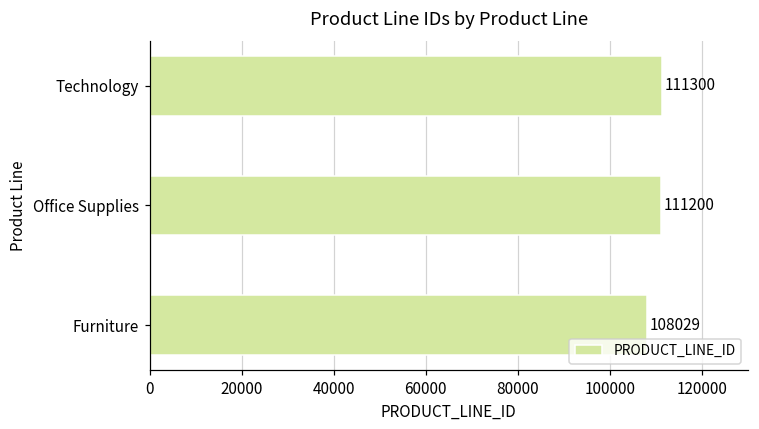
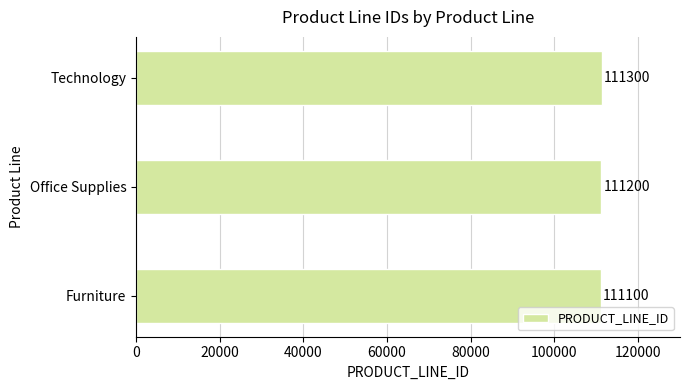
Furniture: 108029 -> 111100
